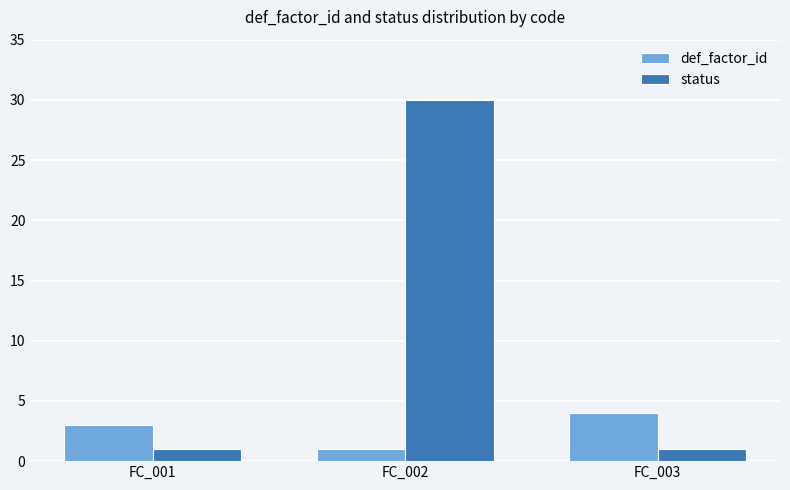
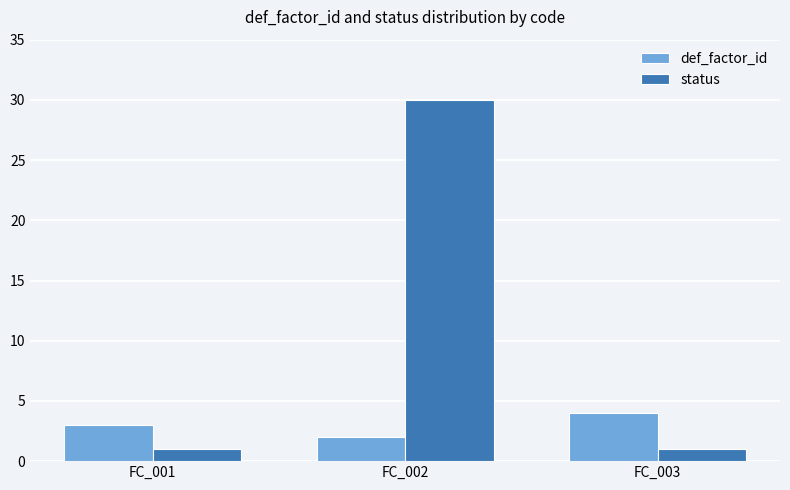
def_factor_id, FC_002: 1 -> 2
